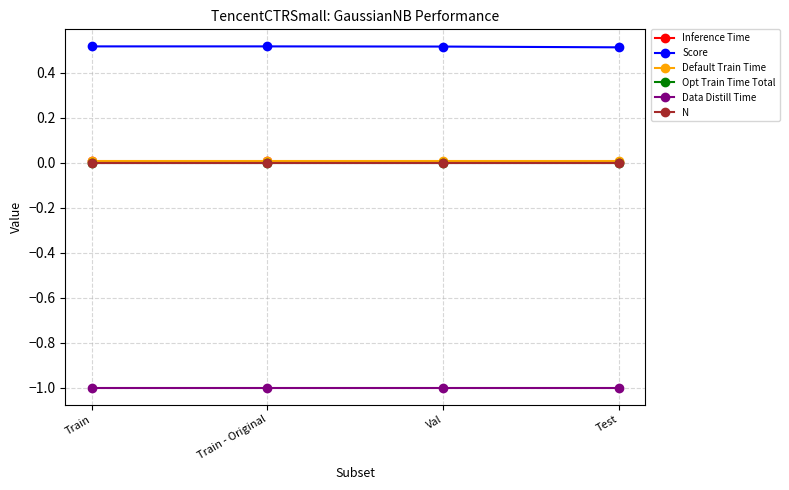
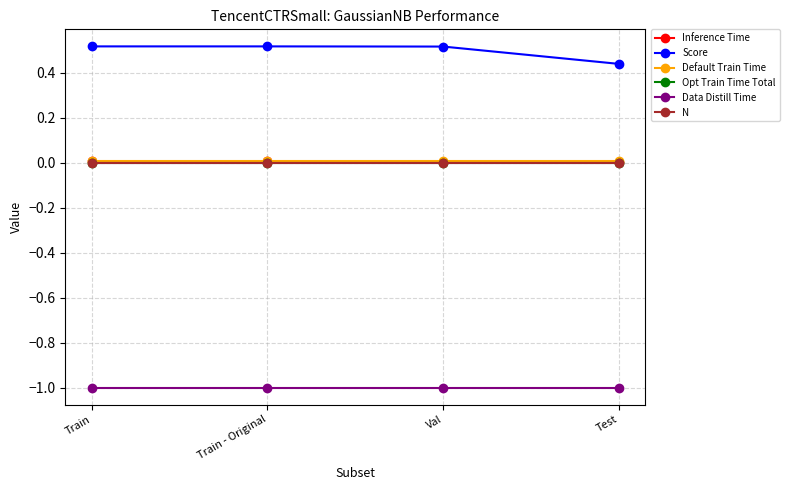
Score, Test: 0.51 -> 0.44
